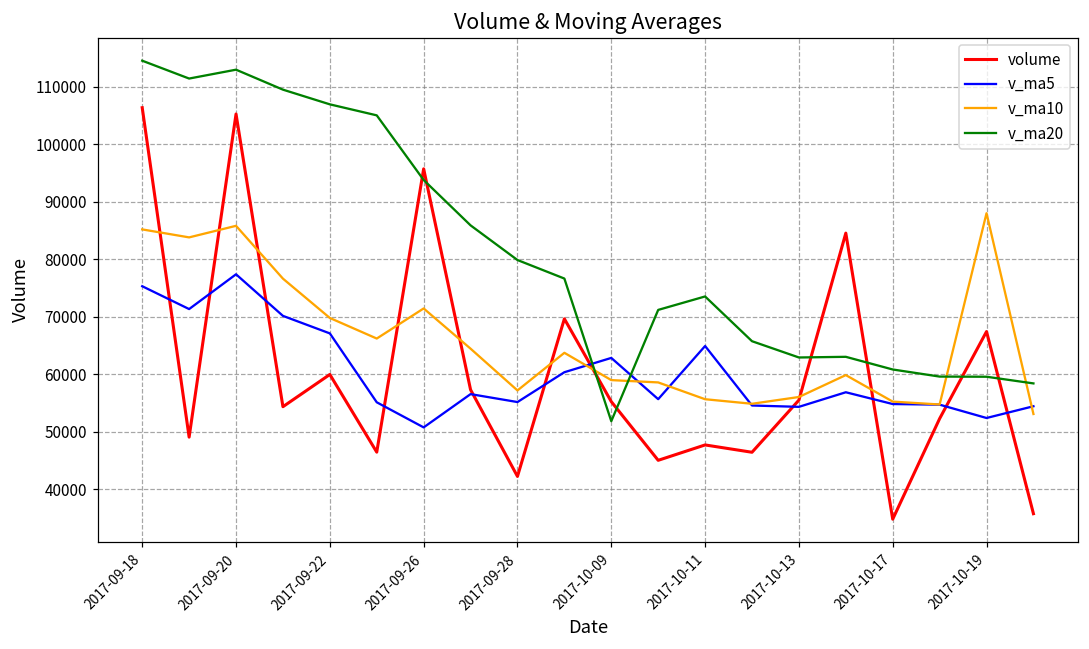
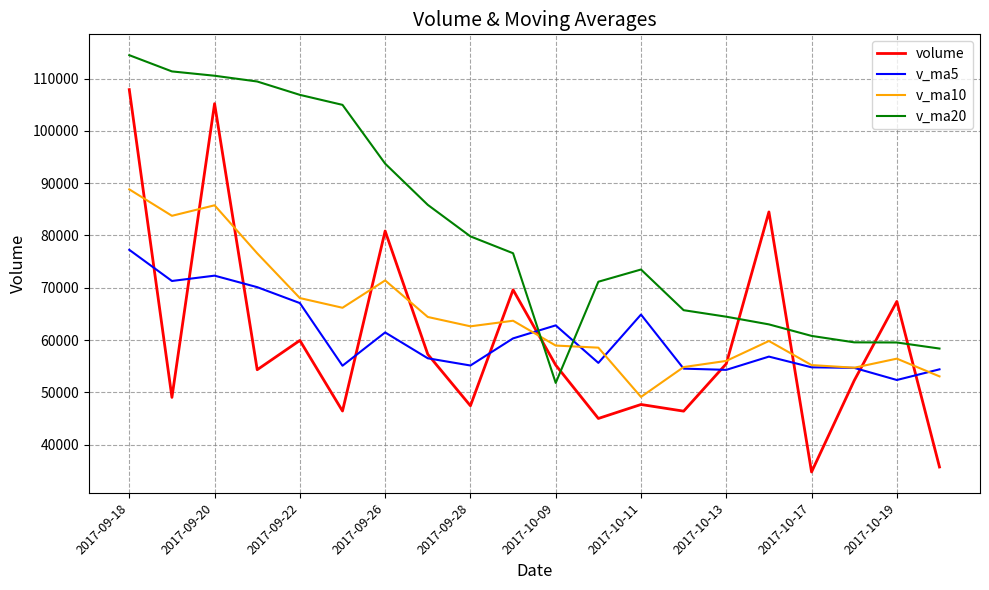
volume, 2017-09-18: 106000 -> 108000
v_ma5, 2017-09-18: 75000 -> 77000
v_ma10, 2017-09-18: 85000 -> 89000
v_ma5, 2017-09-20: 77000 -> 72000
v_ma20, 2017-09-20: 113000 -> 111000
v_ma10, 2017-09-22: 70000 -> 68000
volume, 2017-09-26: 96000 -> 81000
v_ma5, 2017-09-26: 51000 -> 61000
volume, 2017-09-28: 42000 -> 47000
v_ma10, 2017-09-28: 57000 -> 63000
v_ma10, 2017-10-11: 56000 -> 49000
v_ma20, 2017-10-13: 63000 -> 64000
v_ma10, 2017-10-19: 88000 -> 56000
